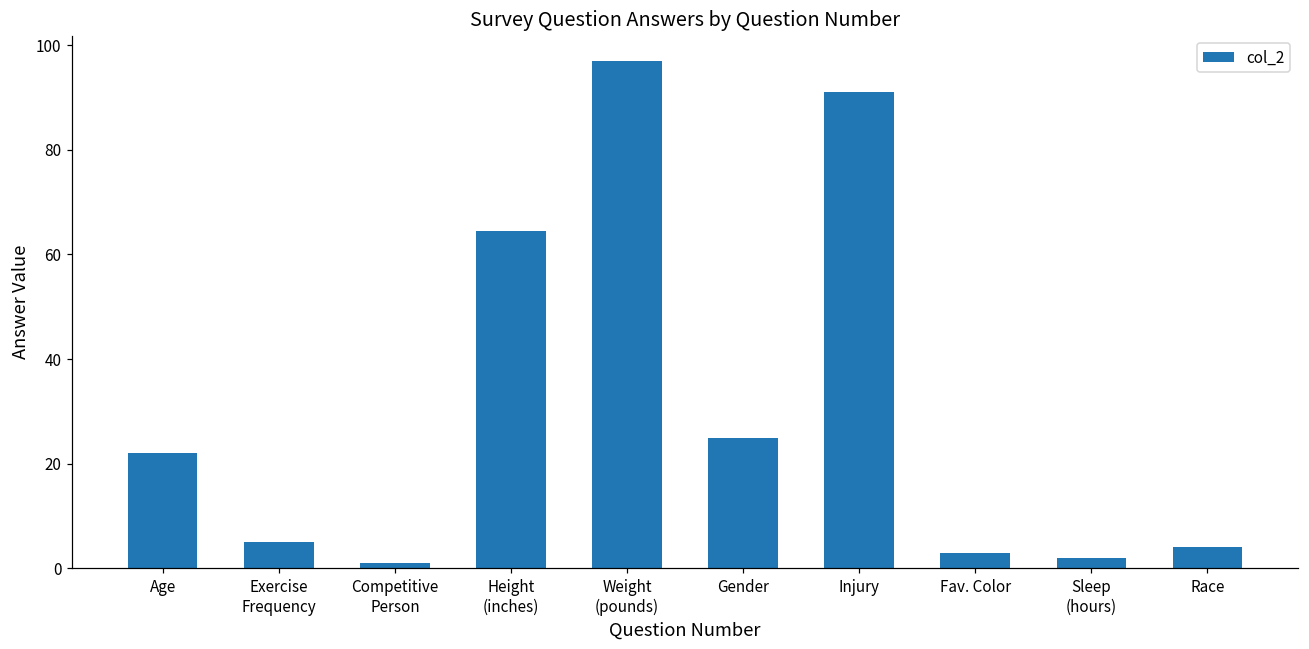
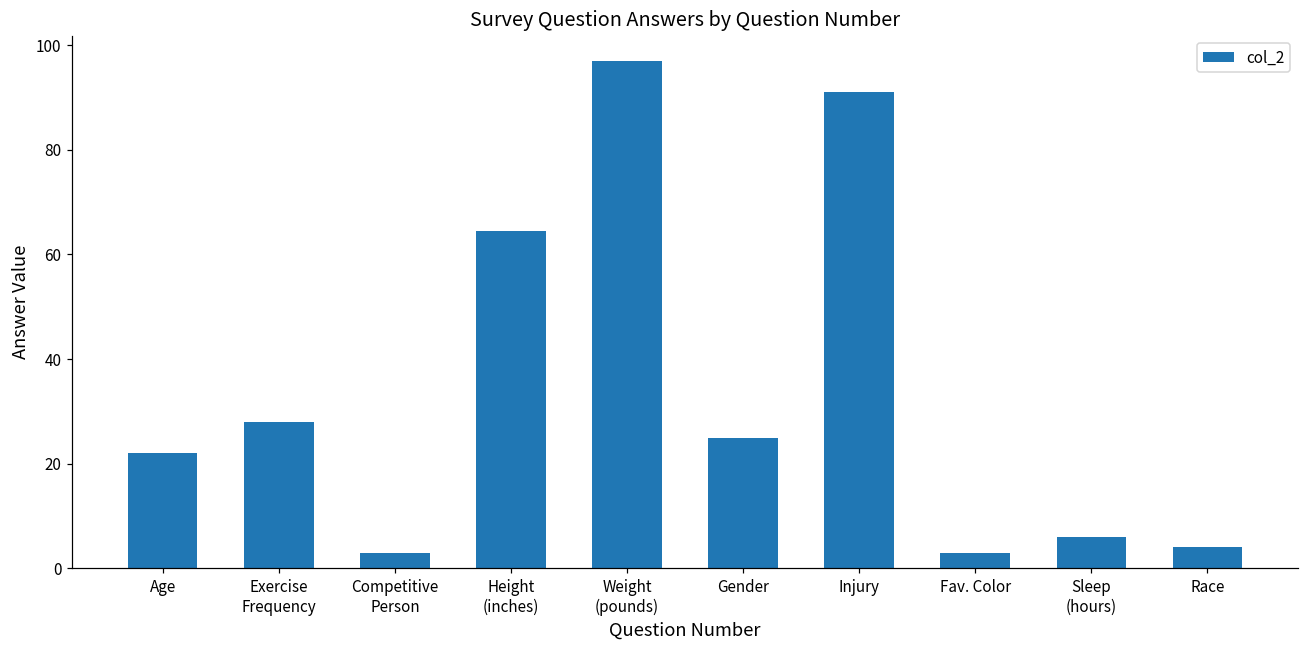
Exercise Frequency: 5 -> 28
Competitive Person: 1 -> 3
Sleep (hours): 2 -> 6
